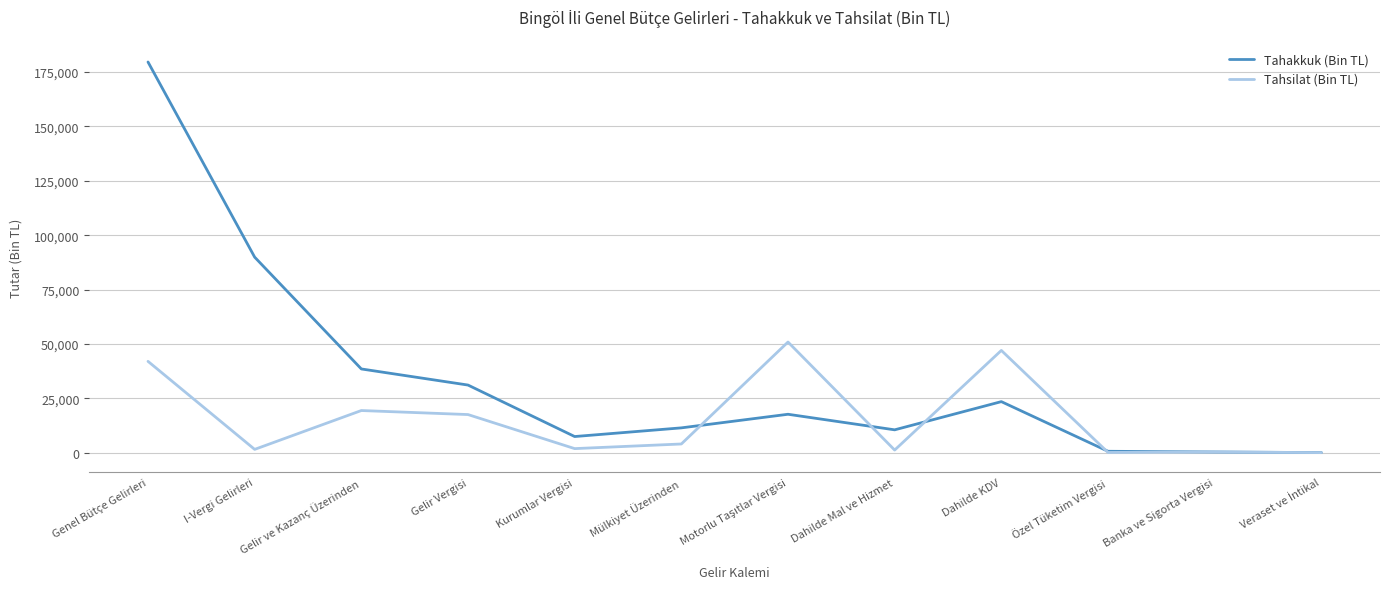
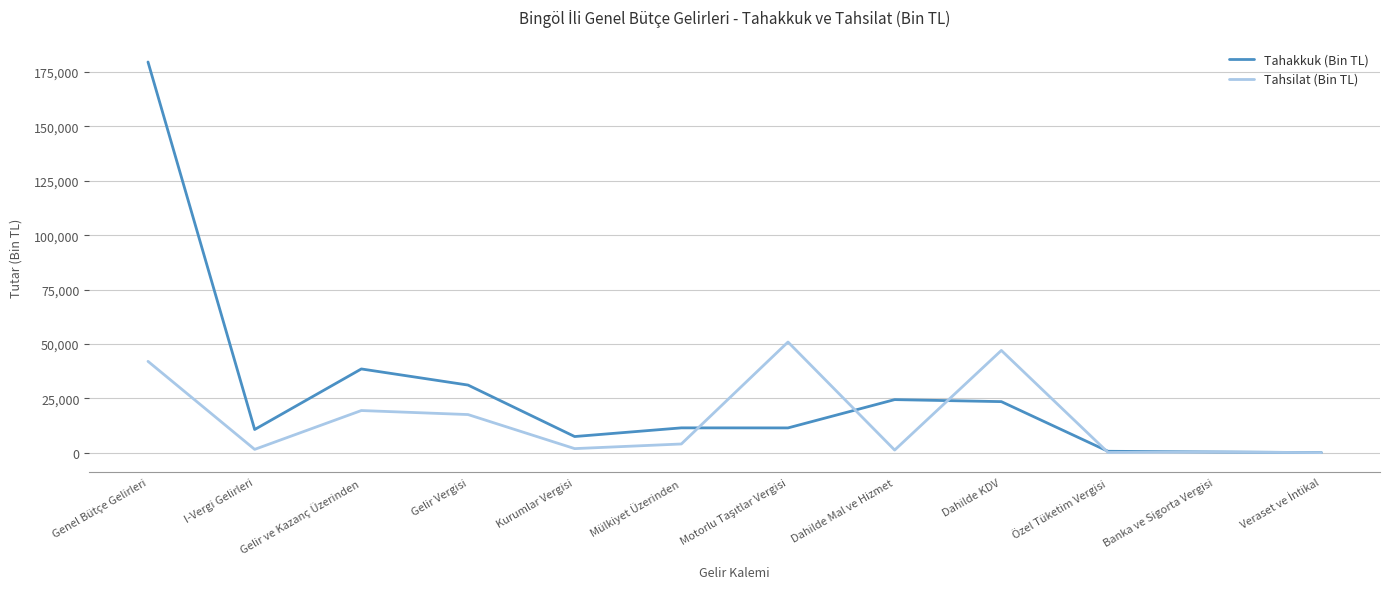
Tahakkuk (Bin TL), I-Vergi Gelirleri: 90,000 -> 11,000
Tahakkuk (Bin TL), Motorlu Taşıtlar Vergisi: 18,000 -> 11,000
Tahakkuk (Bin TL), Dahilde Mal ve Hizmet: 10,000 -> 24,000
